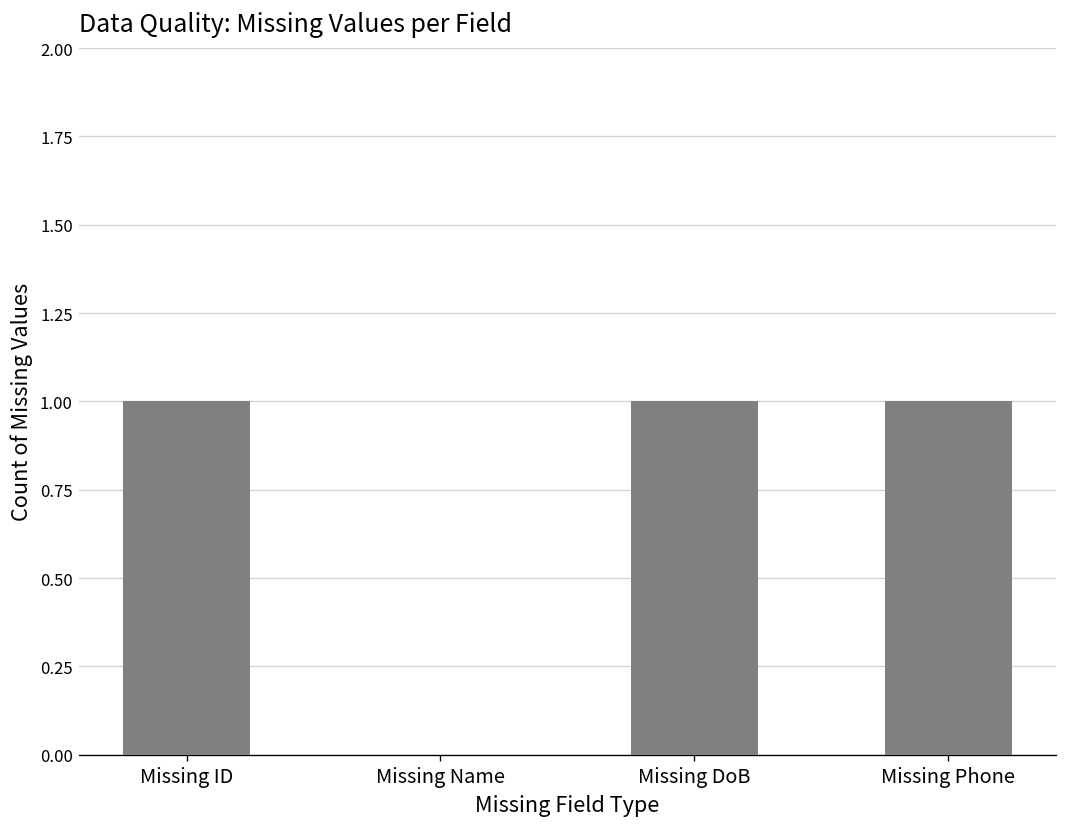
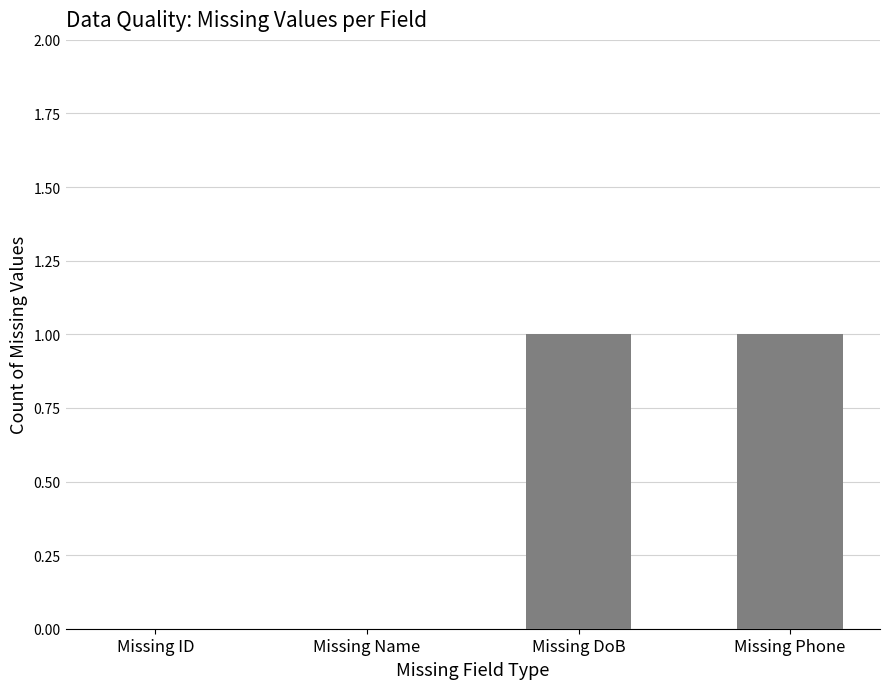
Missing ID: 1 -> 0
